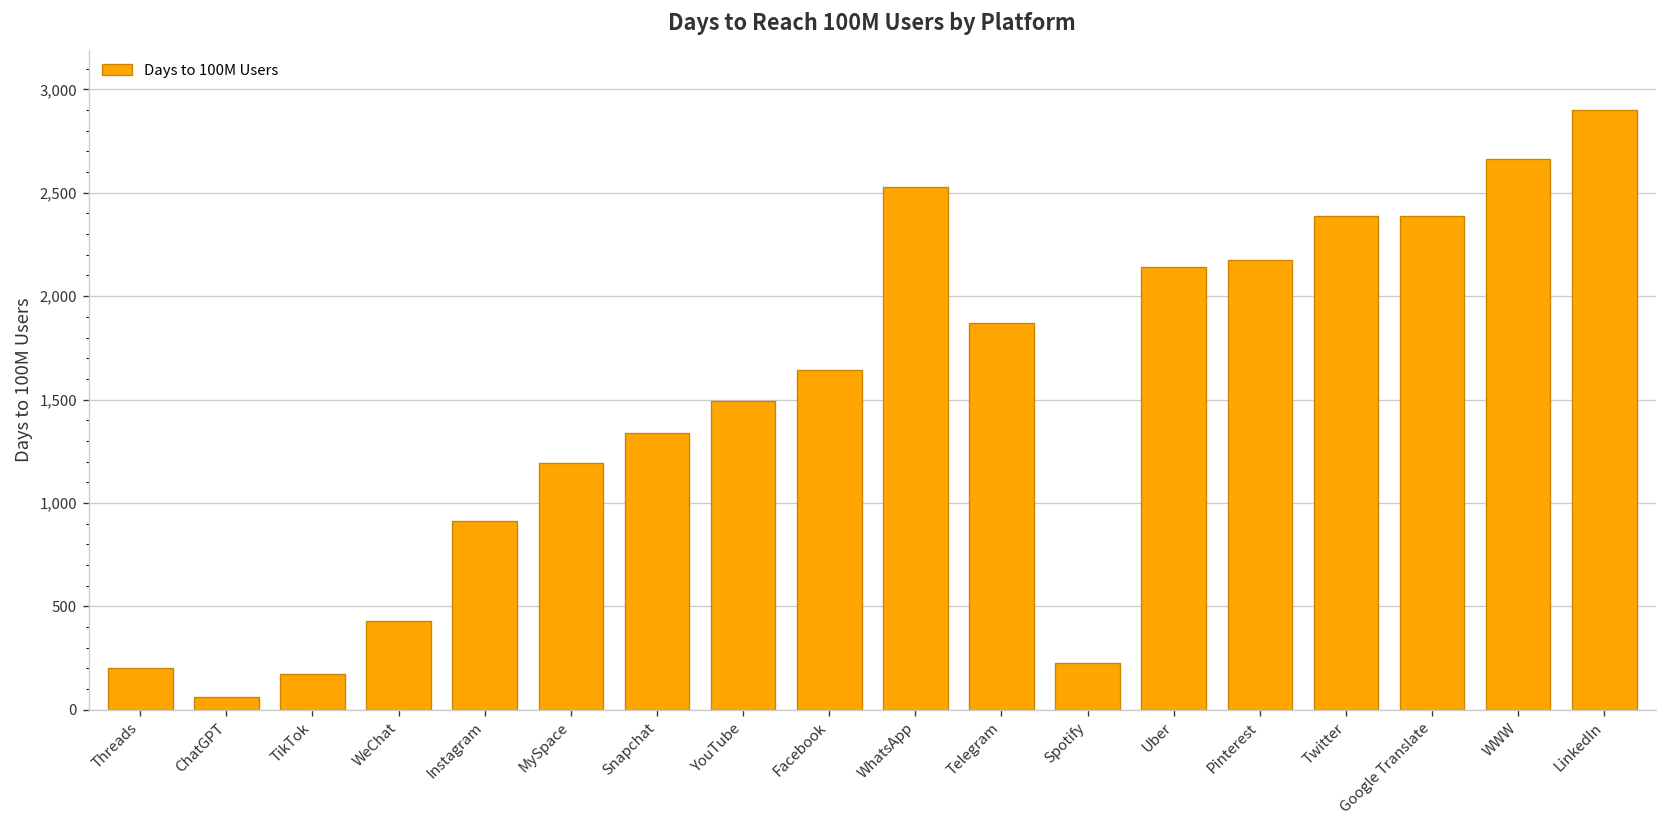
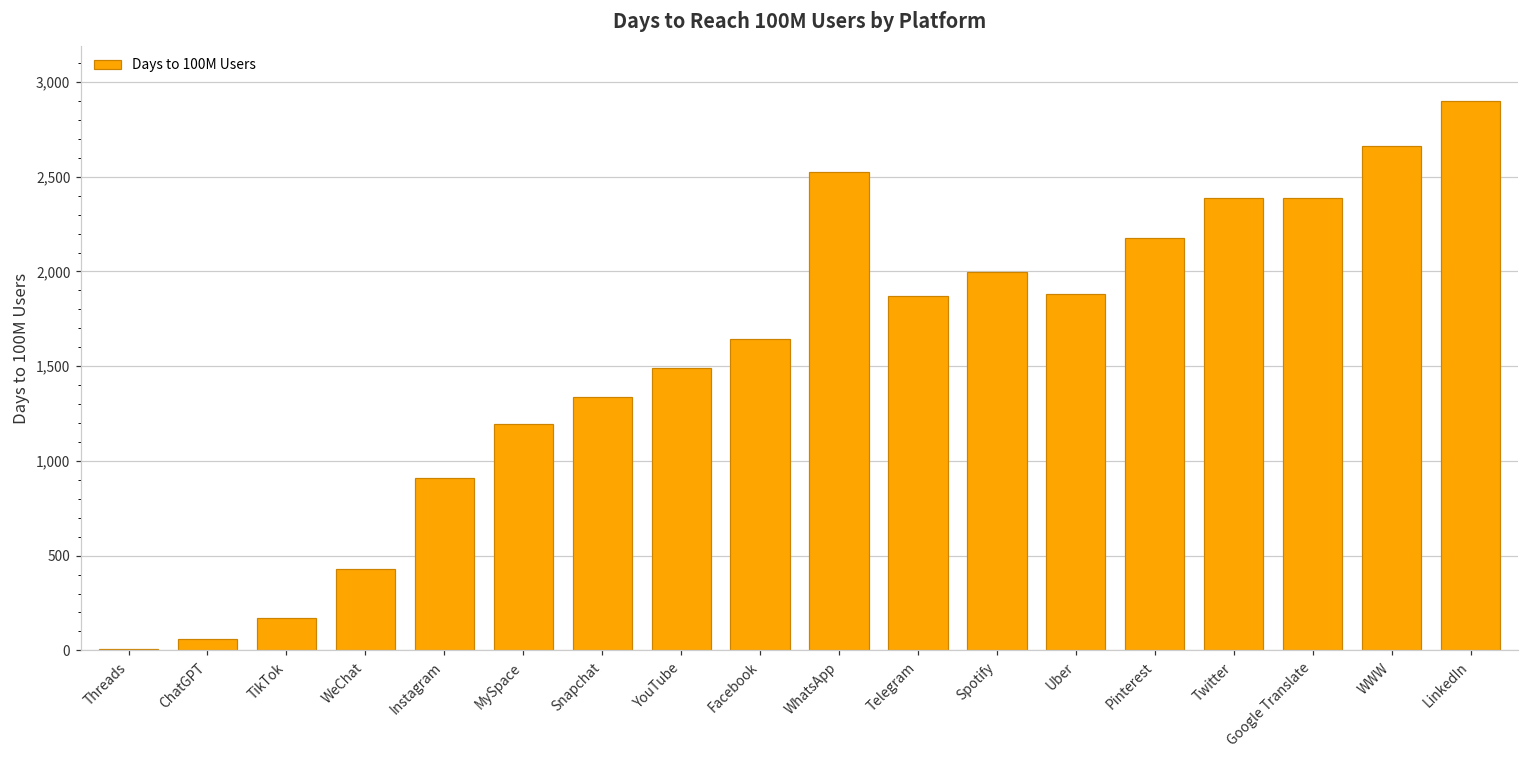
Threads: 200 -> 10
Spotify: 220 -> 2,000
Uber: 2,140 -> 1,880
